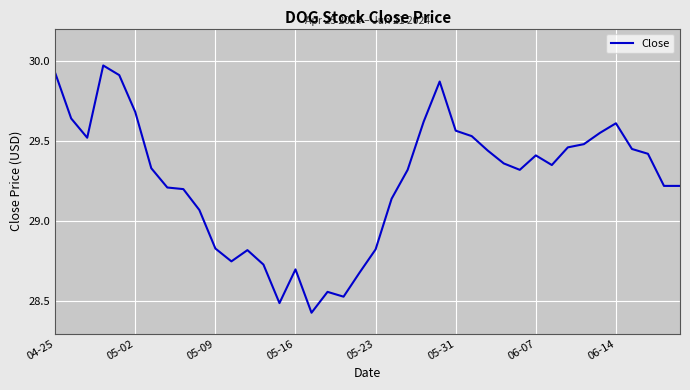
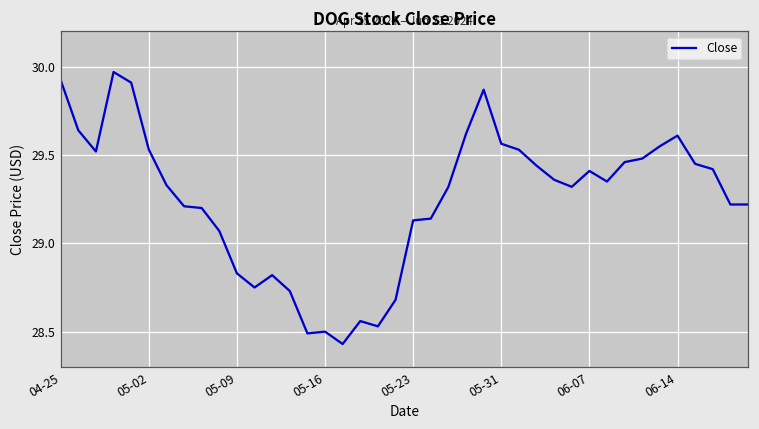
05-02: 29.68 -> 29.53
05-16: 28.7 -> 28.5
05-23: 28.82 -> 29.13
